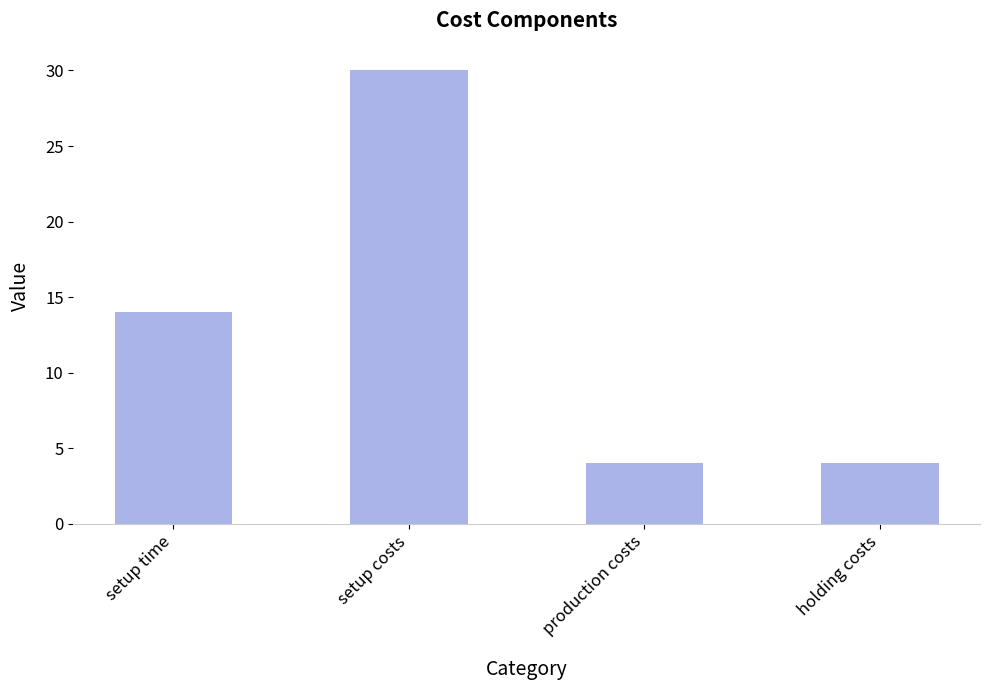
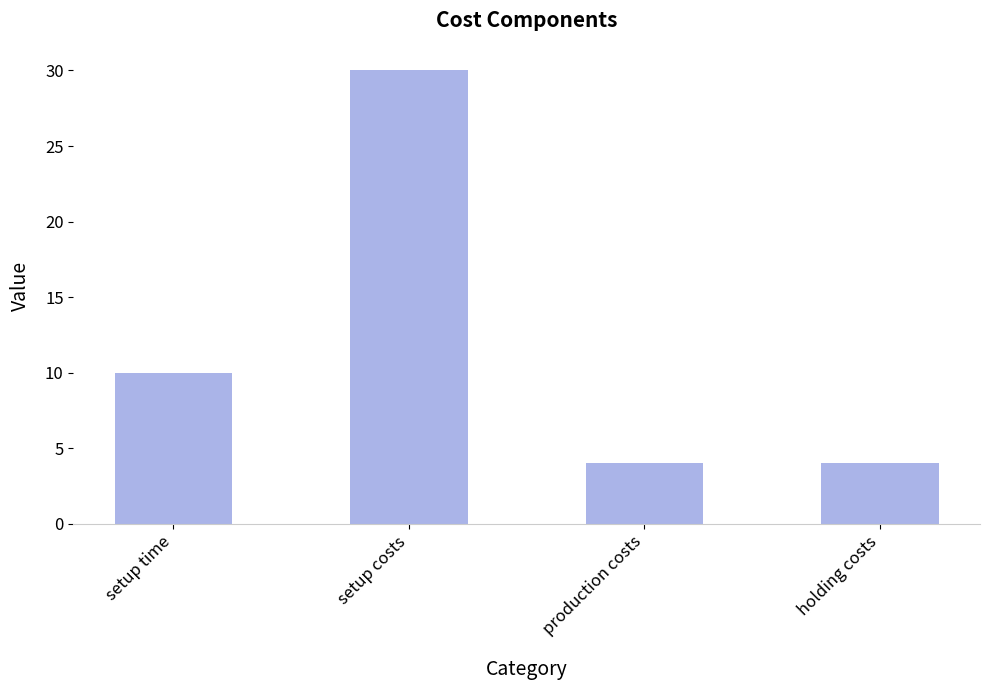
setup time: 14 -> 10
